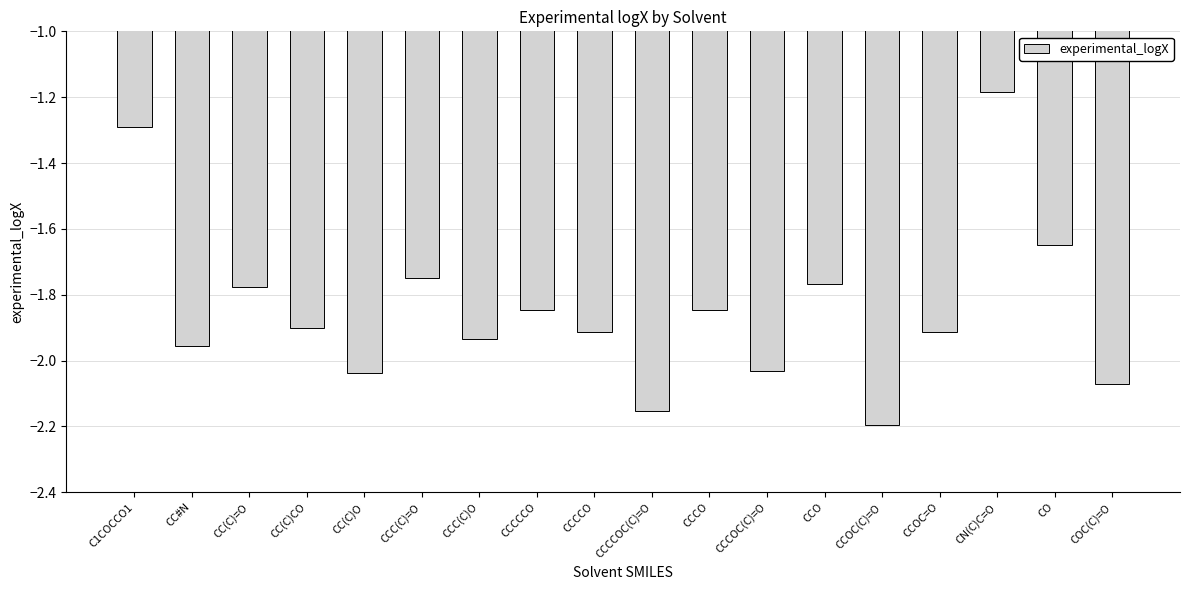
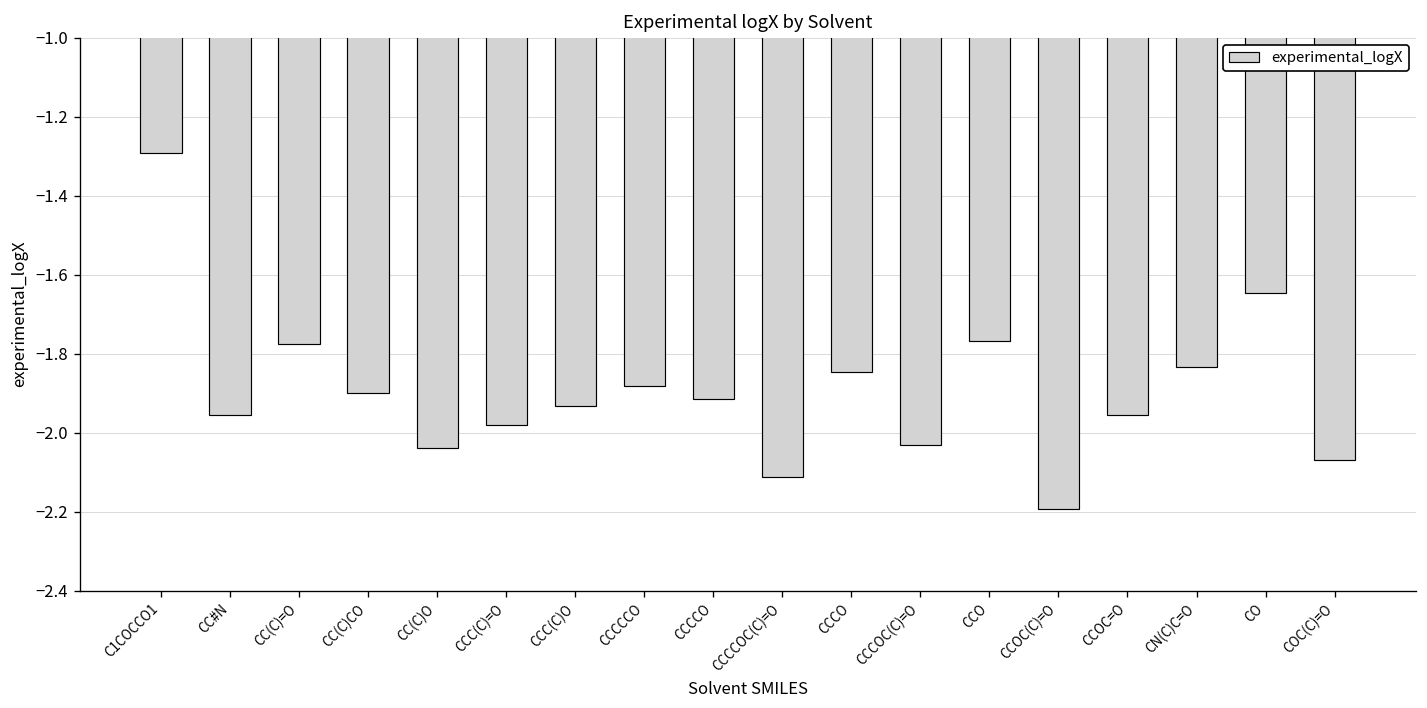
CCC(C)=O: -1.75 -> -1.98
CCCCCO: -1.85 -> -1.88
CCCCOC(C)=O: -2.15 -> -2.11
CCOC=O: -1.91 -> -1.96
CN(C)C=O: -1.18 -> -1.83
